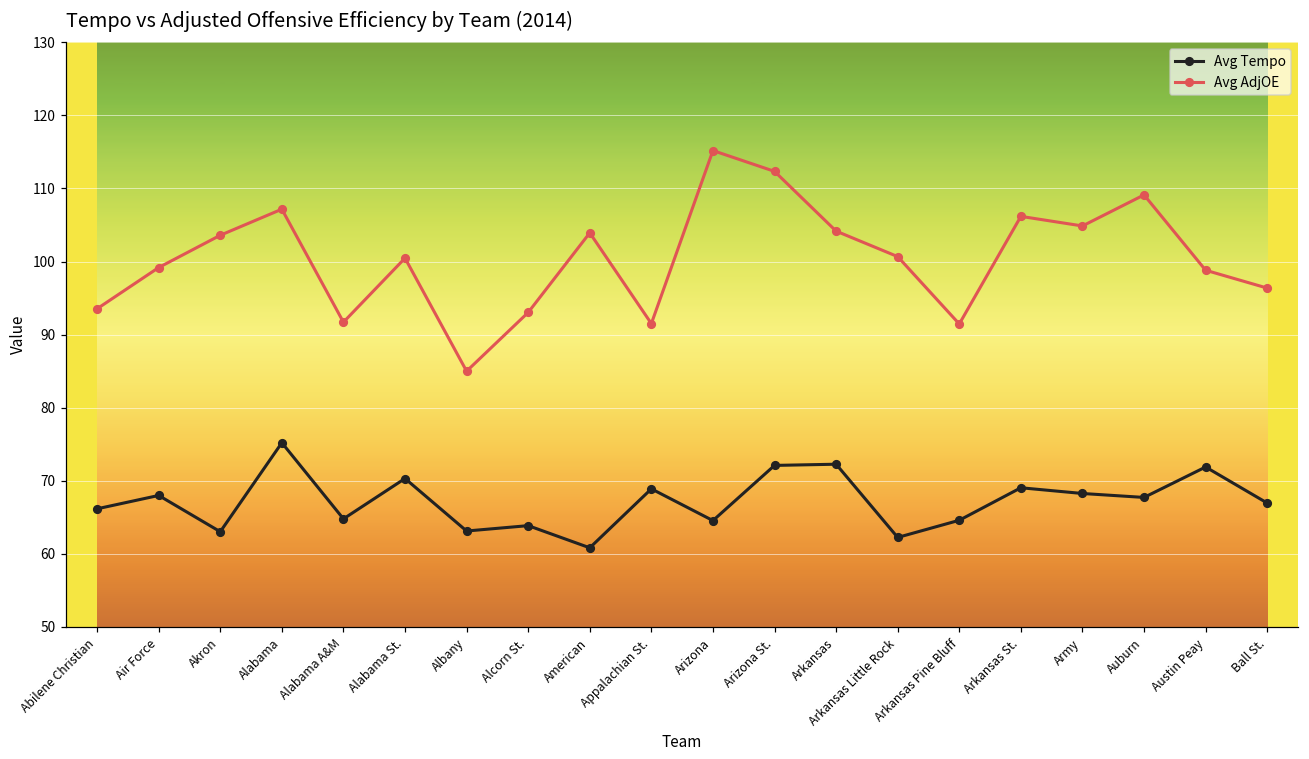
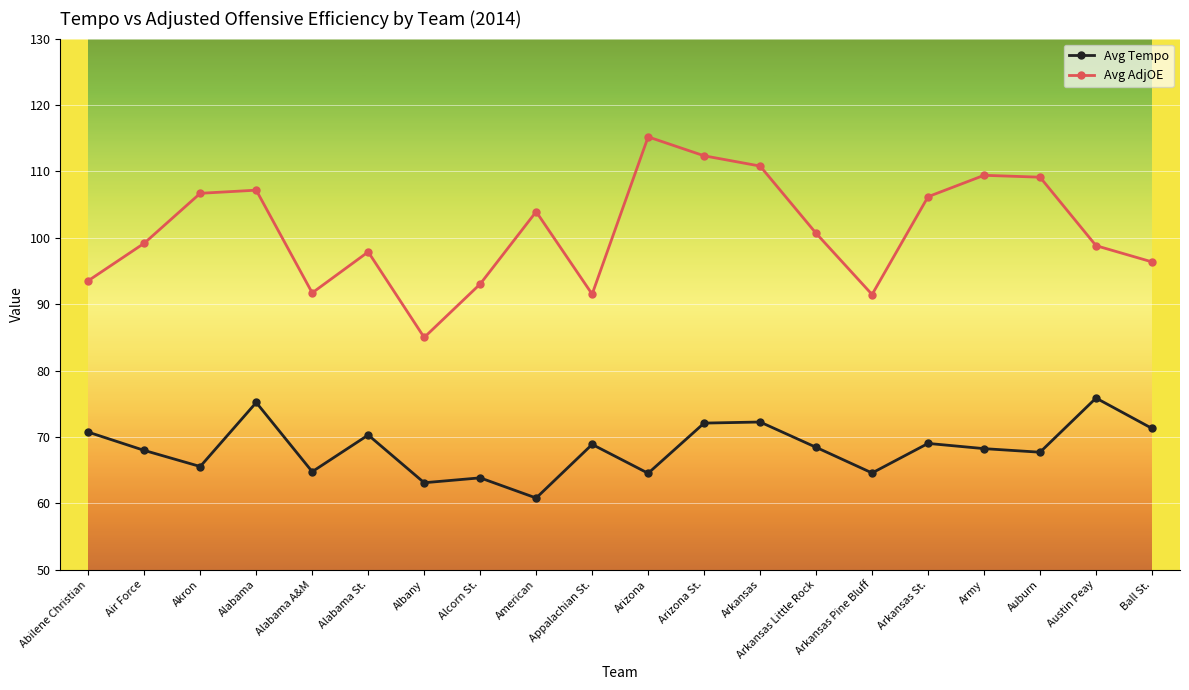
Avg Tempo, Abilene Christian: 66 -> 71
Avg Tempo, Akron: 63 -> 66
Avg AdjOE, Akron: 104 -> 107
Avg AdjOE, Alabama St.: 100 -> 98
Avg AdjOE, Arkansas: 104 -> 111
Avg Tempo, Arkansas Little Rock: 62 -> 68
Avg AdjOE, Army: 105 -> 109
Avg Tempo, Austin Peay: 72 -> 76
Avg Tempo, Ball St.: 67 -> 71
